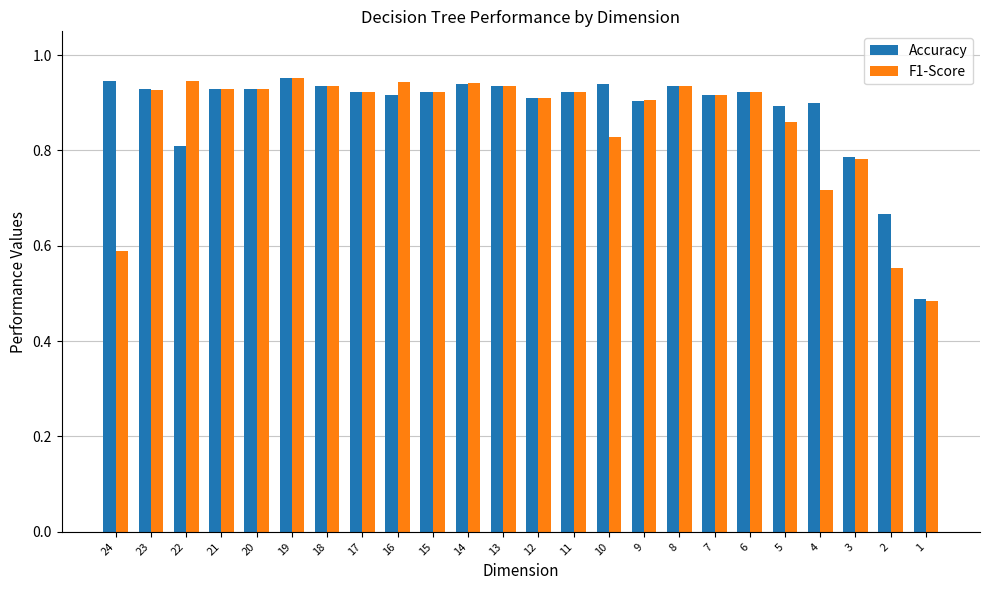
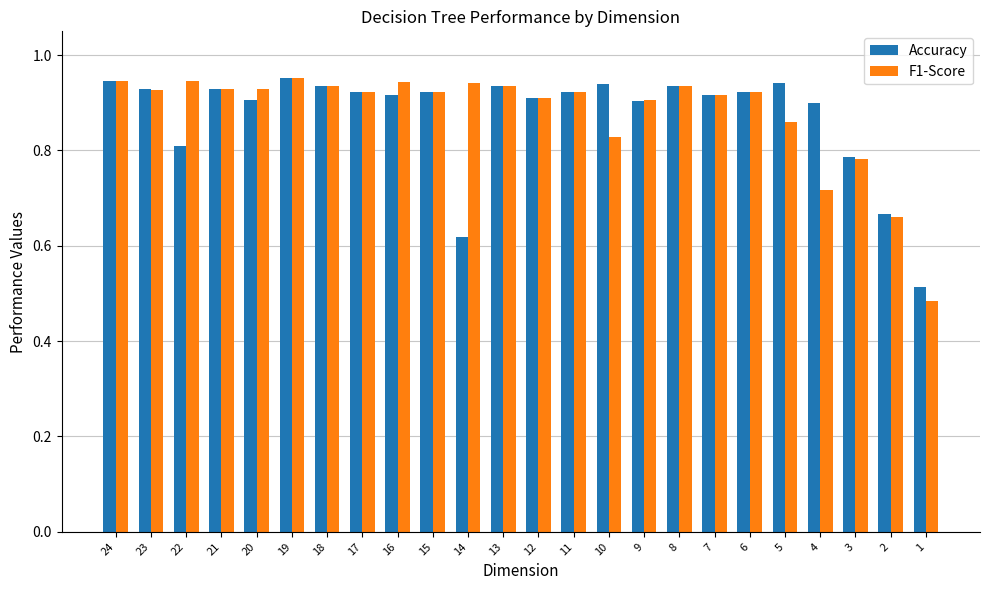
F1-Score, 24: 0.59 -> 0.95
Accuracy, 20: 0.93 -> 0.91
Accuracy, 14: 0.94 -> 0.62
Accuracy, 5: 0.89 -> 0.94
F1-Score, 2: 0.55 -> 0.66
Accuracy, 1: 0.49 -> 0.51
